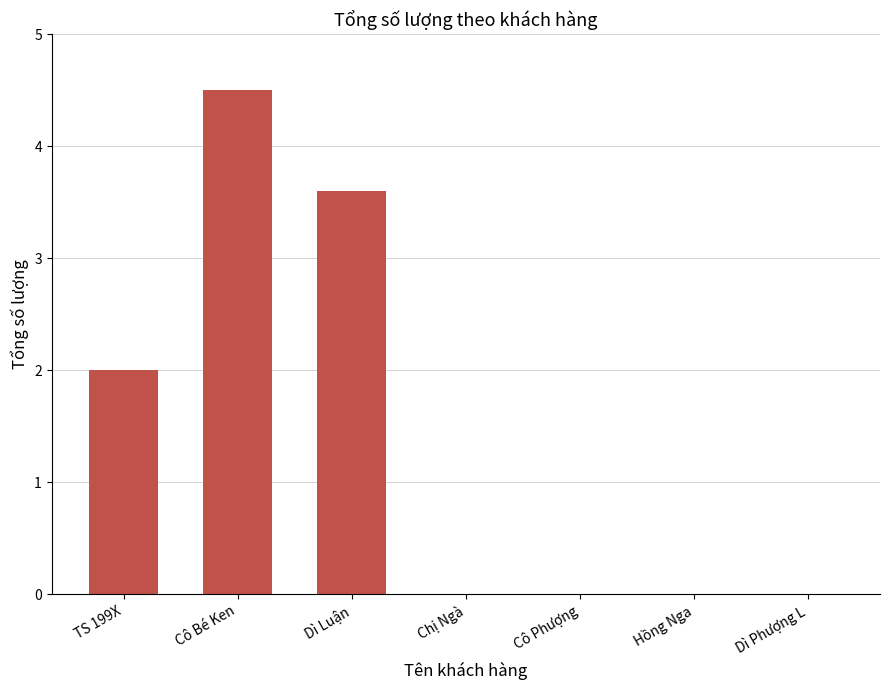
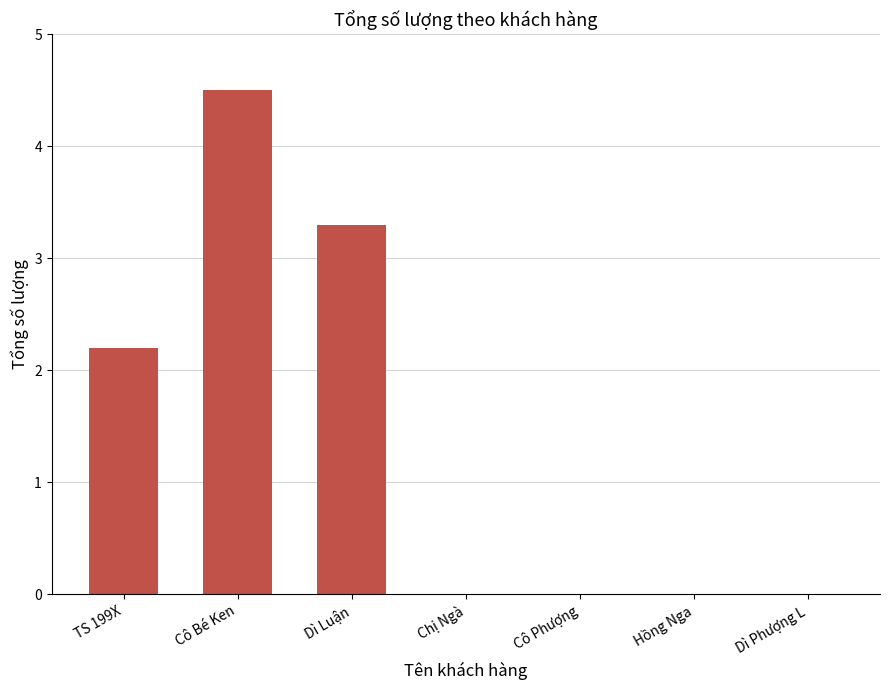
TS 199X: 2.0 -> 2.2
Dì Luận: 3.6 -> 3.3
